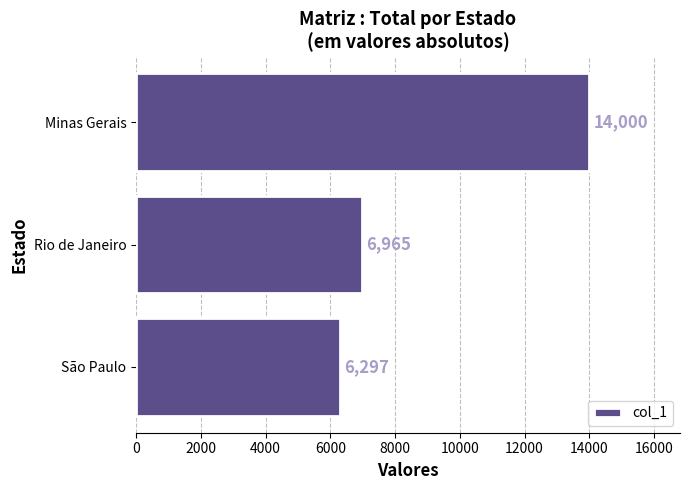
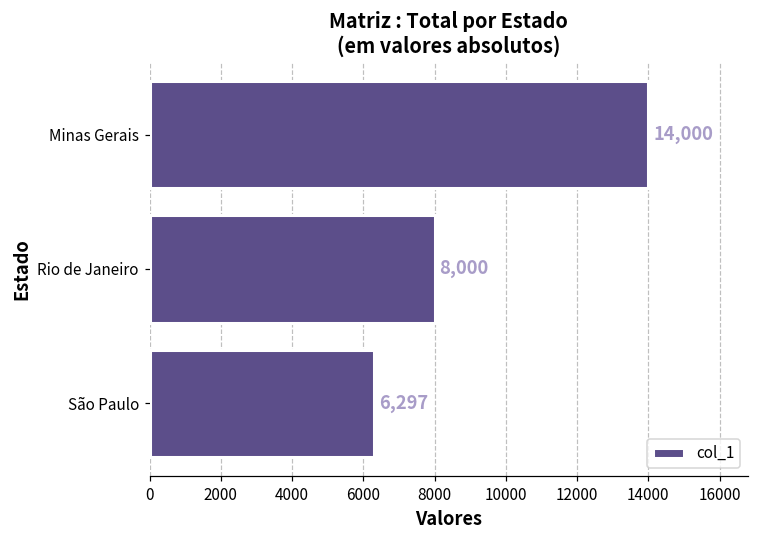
Rio de Janeiro: 6,965 -> 8,000
